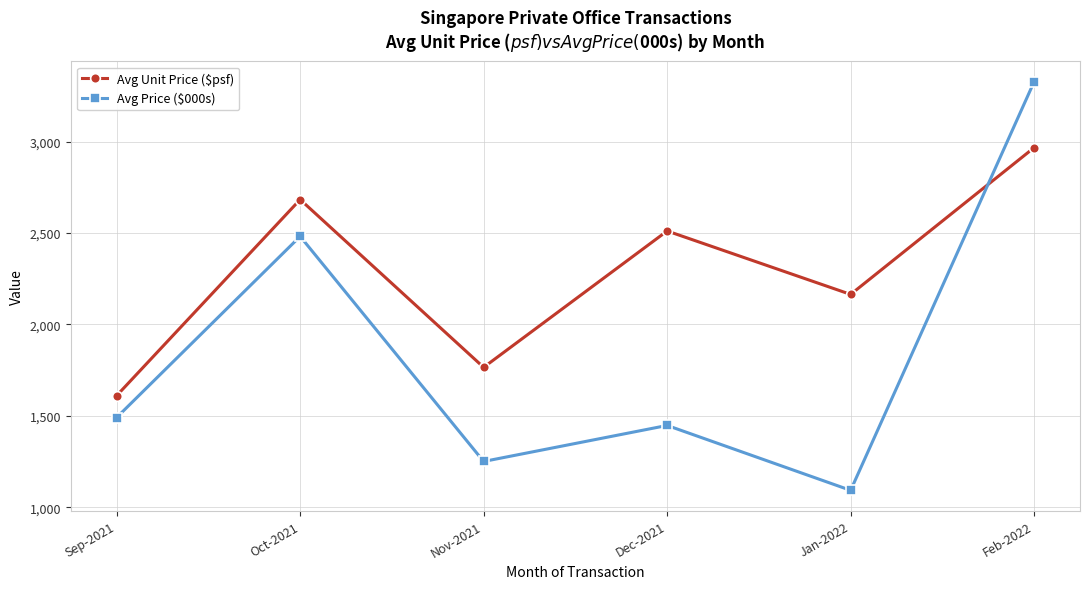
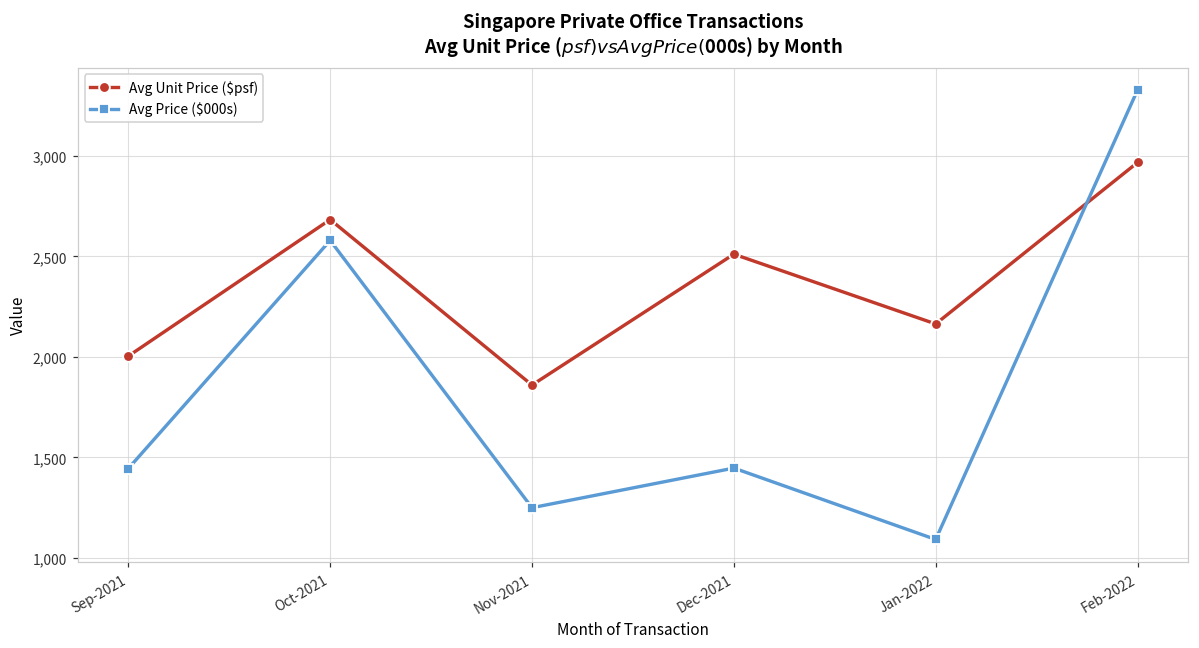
Avg Unit Price ($psf), Sep-2021: 1,610 -> 2,000
Avg Price ($000s), Sep-2021: 1,490 -> 1,450
Avg Price ($000s), Oct-2021: 2,480 -> 2,580
Avg Unit Price ($psf), Nov-2021: 1,770 -> 1,860
